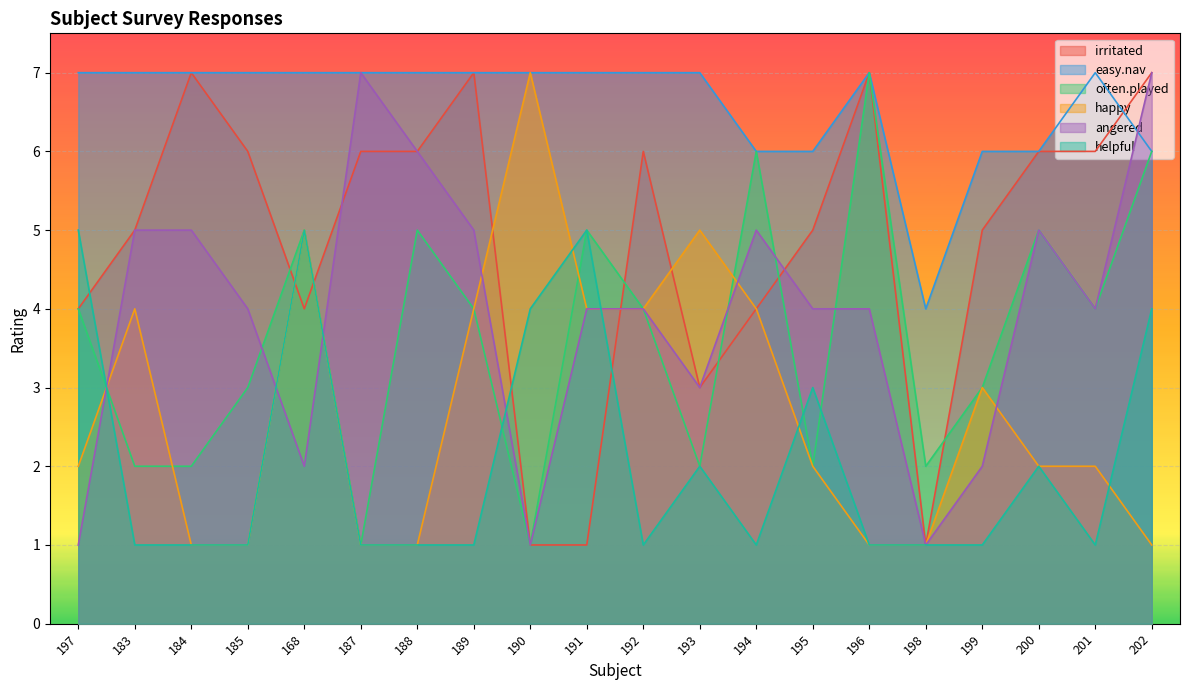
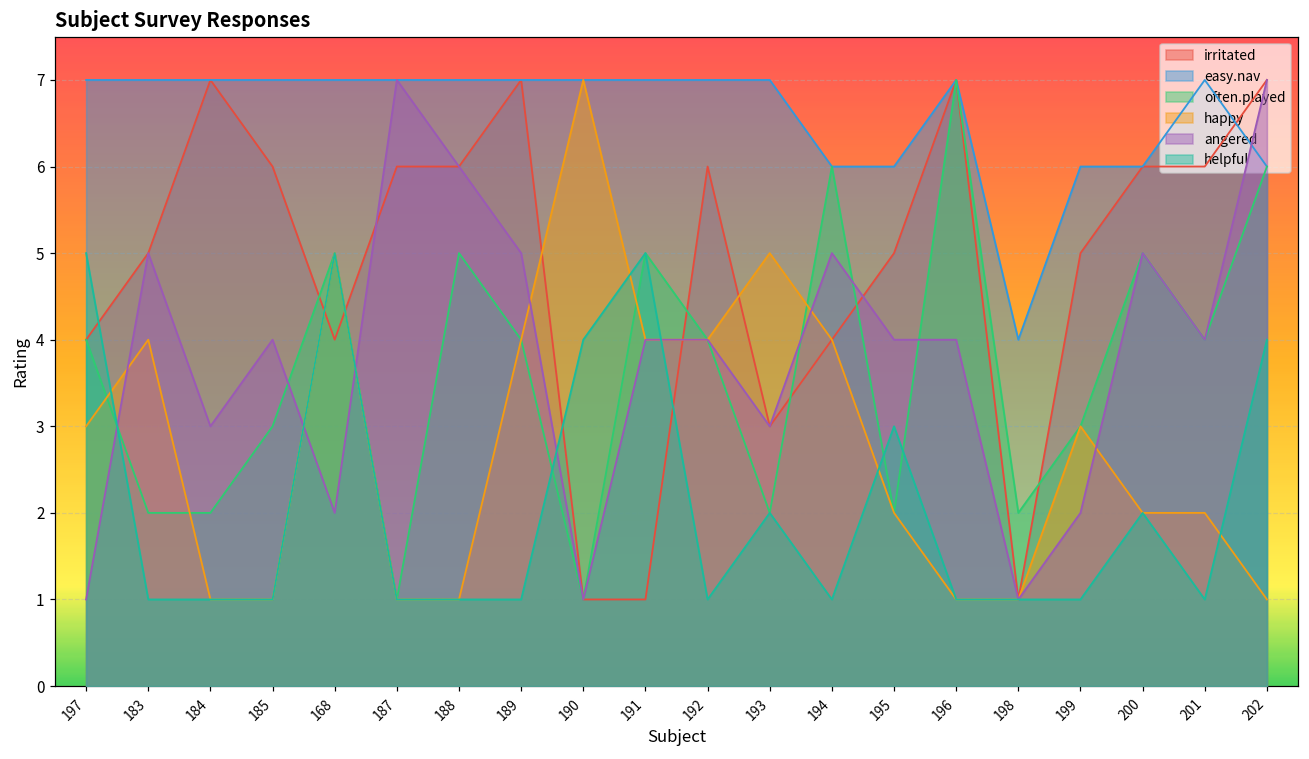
happy, 197: 2 -> 3
angered, 184: 5 -> 3
